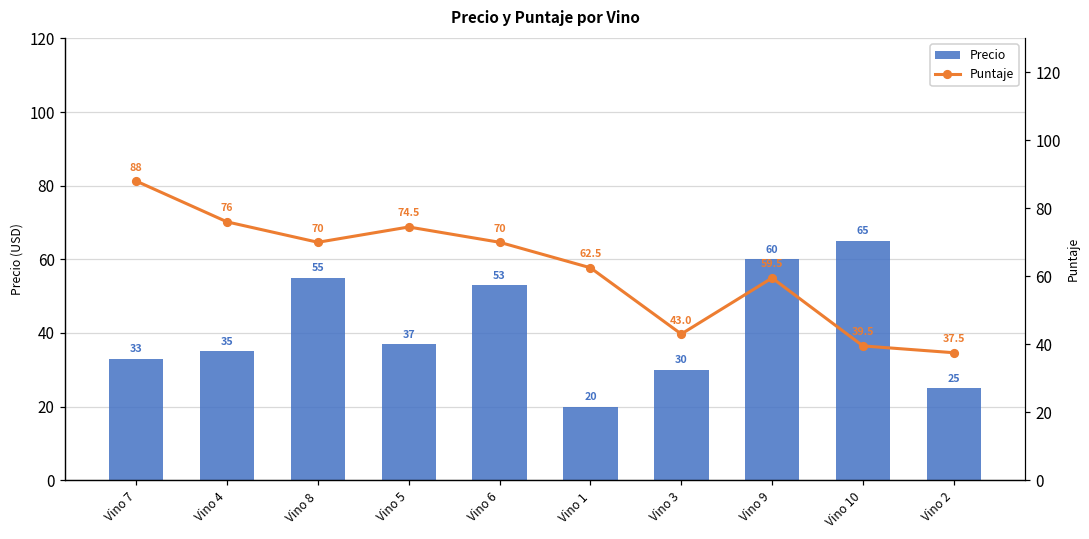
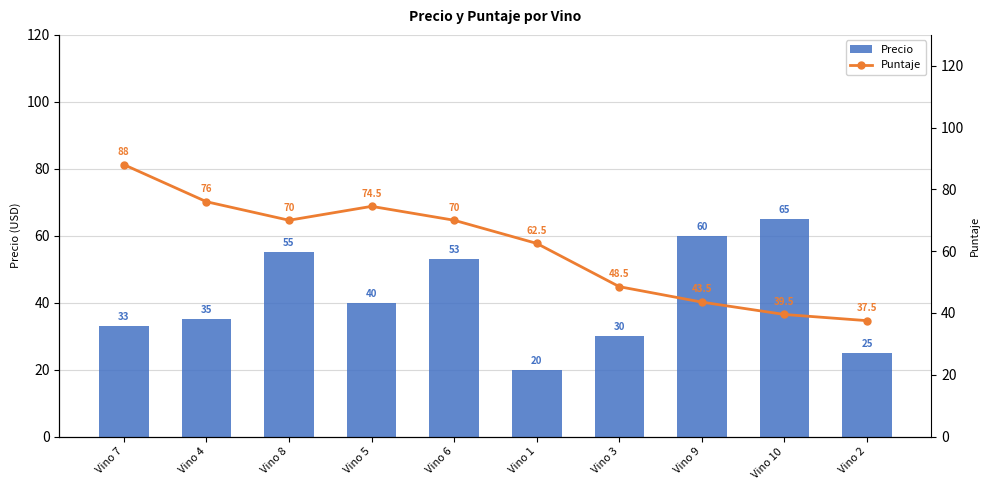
Precio, Vino 5: 37 -> 40
Puntaje, Vino 3: 43.0 -> 48.5
Puntaje, Vino 9: 59.5 -> 43.5
